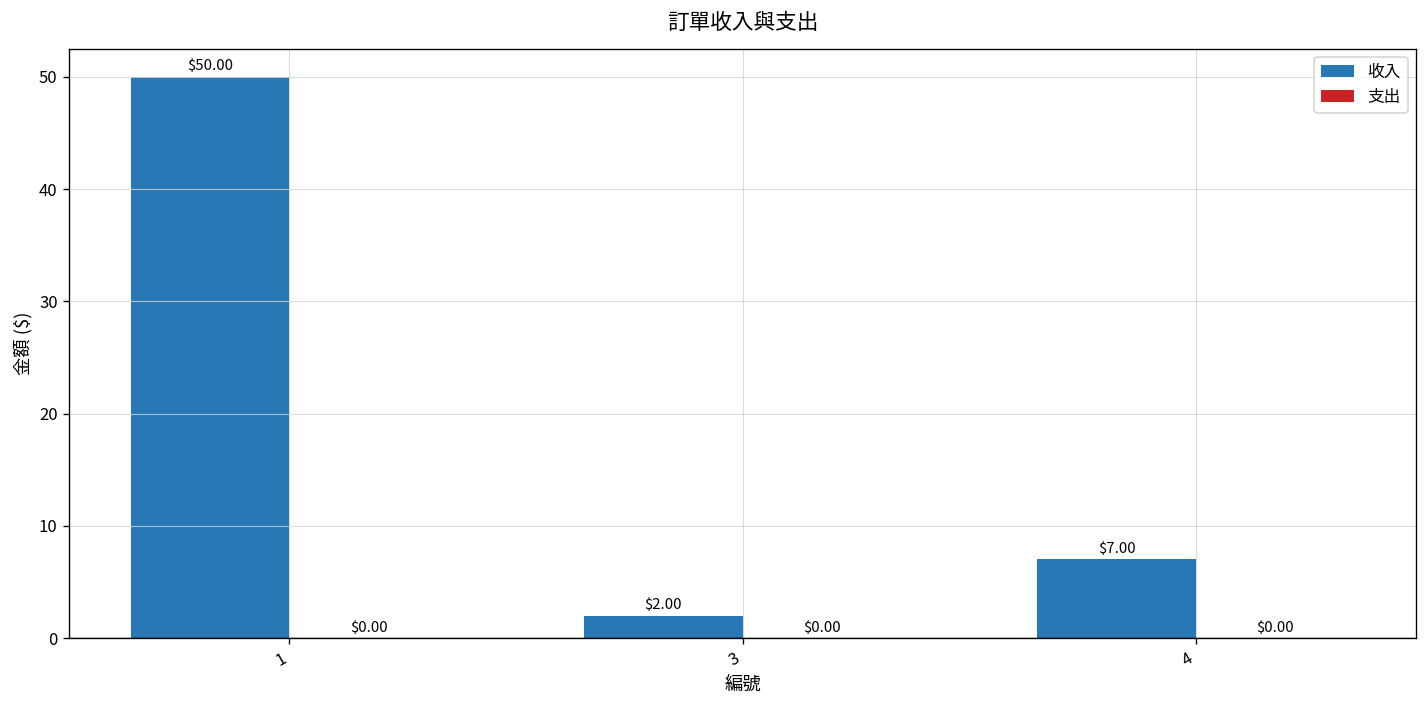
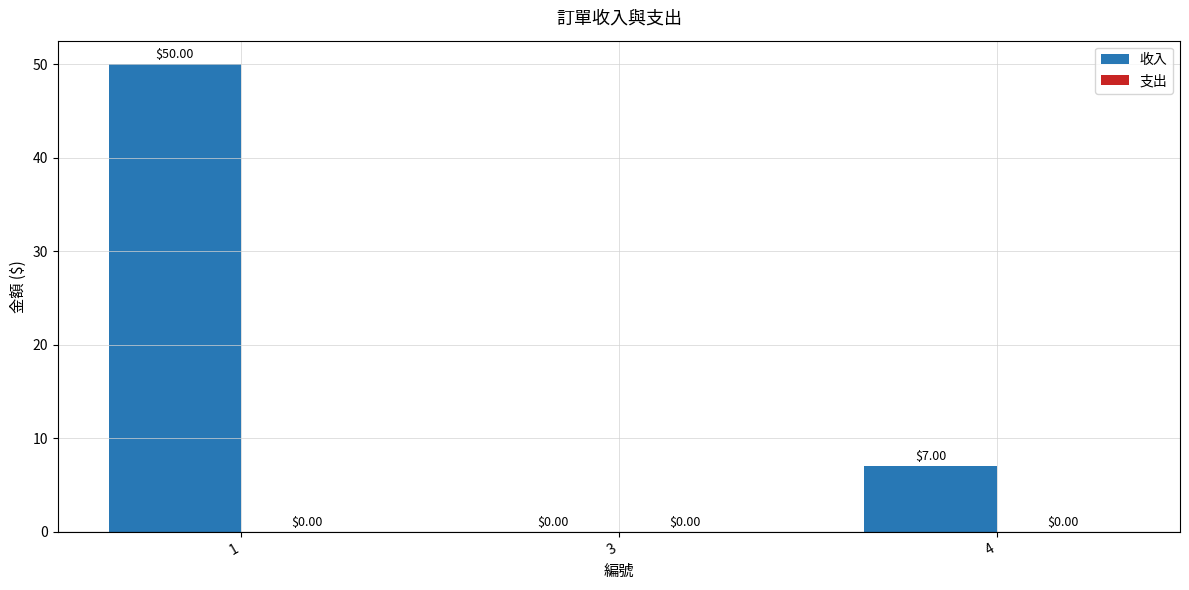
收入, 3: $2.00 -> $0.00
